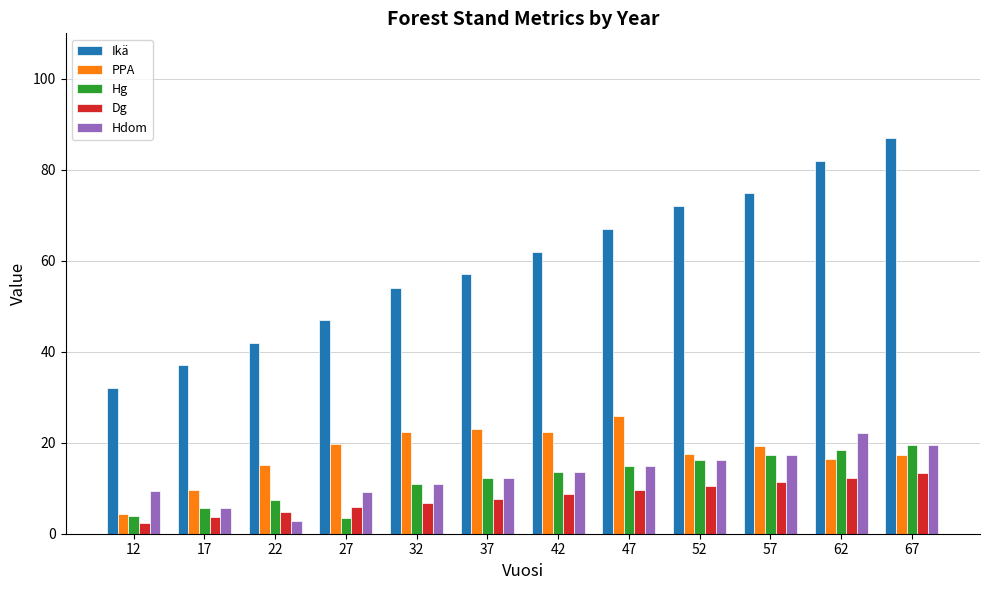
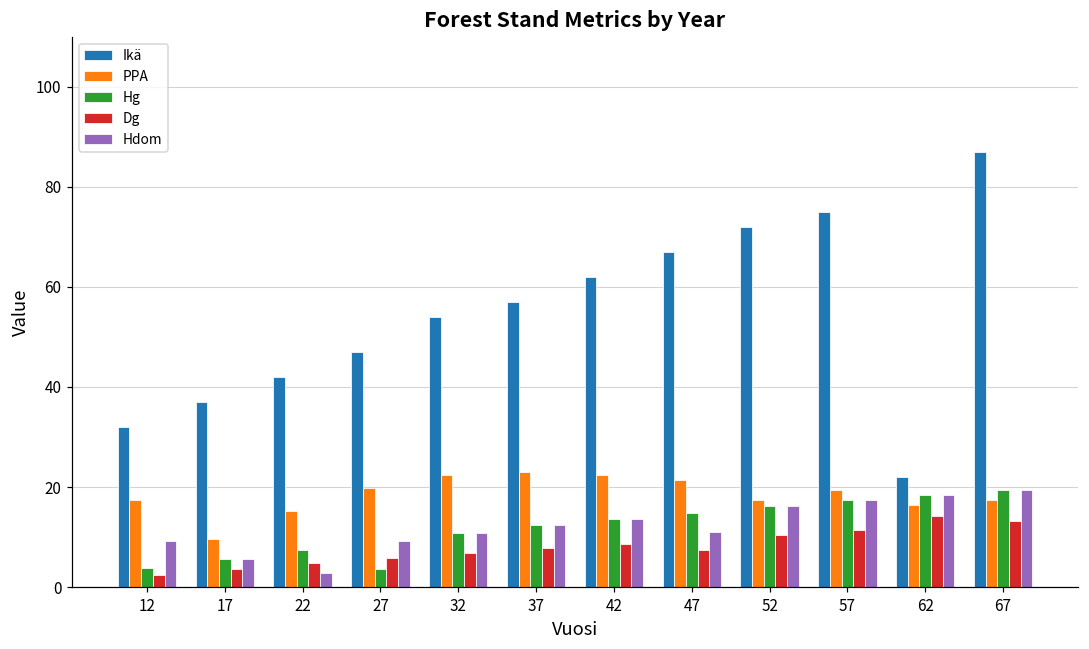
PPA, 12: 4 -> 17
PPA, 47: 26 -> 21
Dg, 47: 10 -> 7
Hdom, 47: 15 -> 11
Ikä, 62: 82 -> 22
Dg, 62: 12 -> 14
Hdom, 62: 22 -> 18
